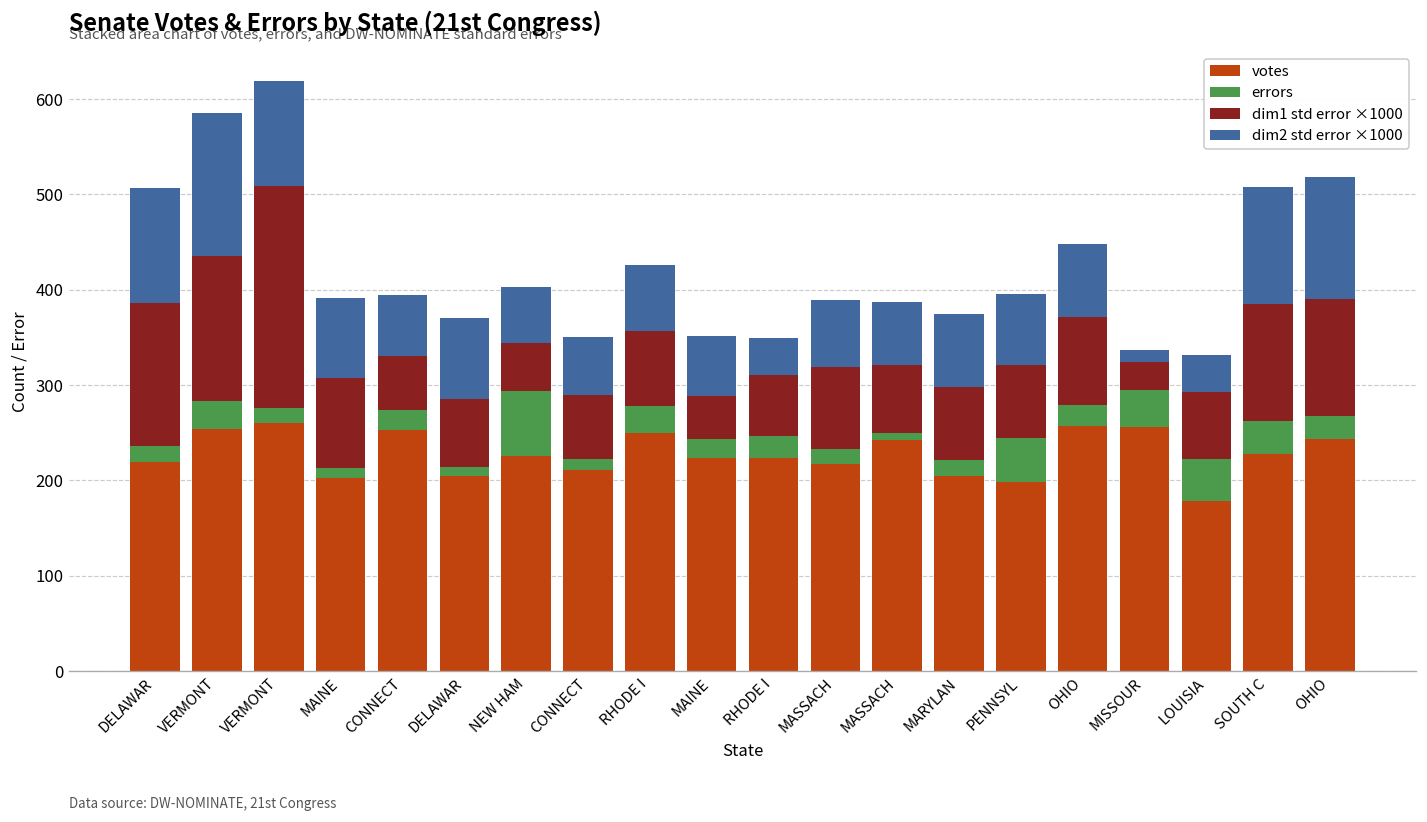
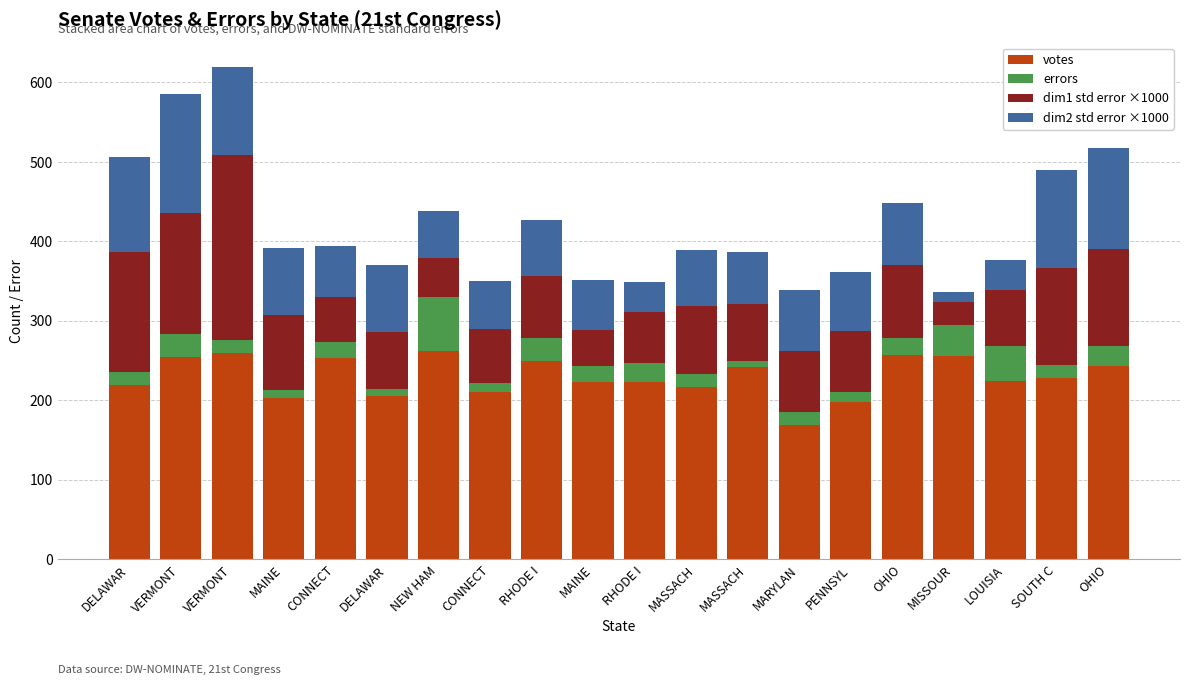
votes, NEW HAM: 230 -> 260
votes, MARYLAN: 210 -> 170
errors, PENNSYL: 50 -> 10
votes, LOUISIA: 180 -> 220
errors, SOUTH C: 30 -> 20
